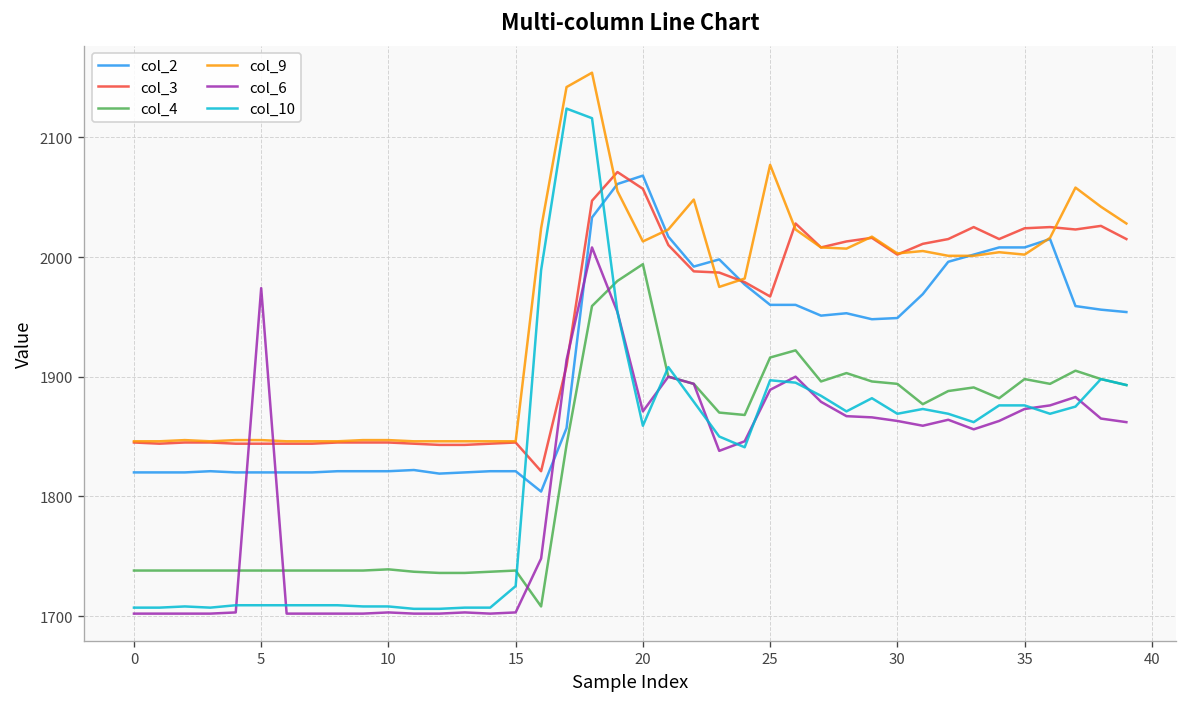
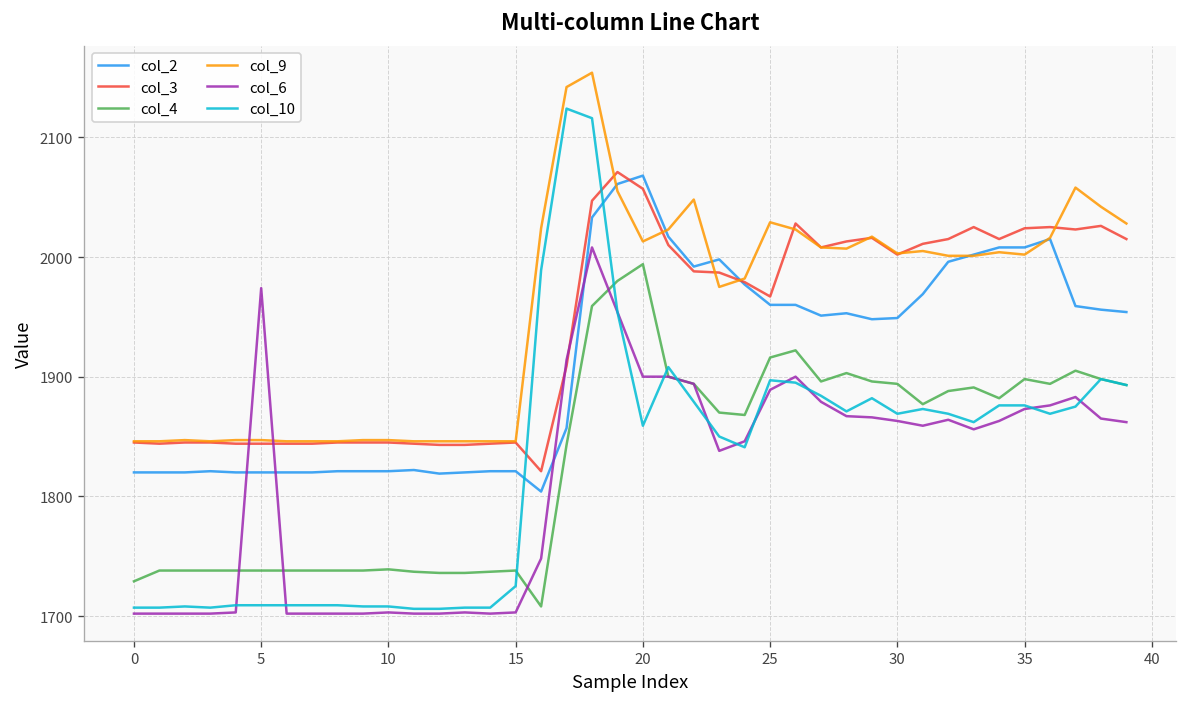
col_4, 0: 1740 -> 1730
col_6, 20: 1870 -> 1900
col_9, 25: 2080 -> 2030
